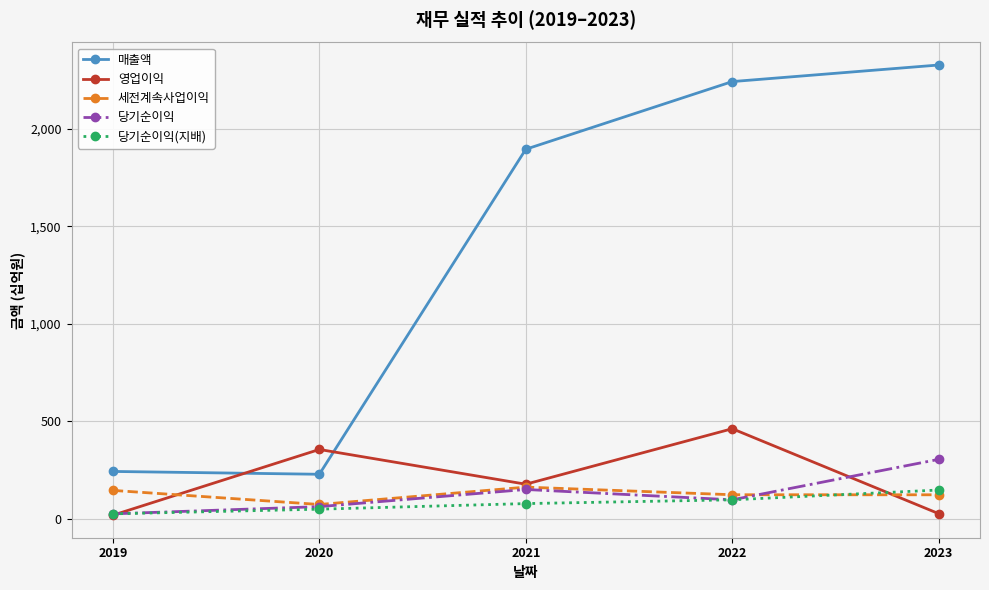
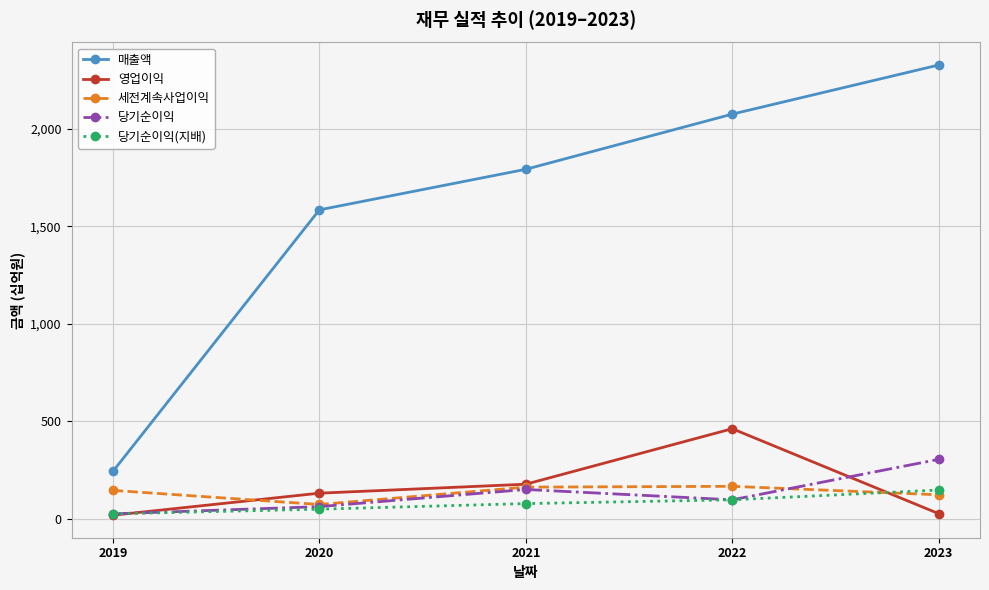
매출액, 2020: 230 -> 1,580
영업이익, 2020: 360 -> 130
매출액, 2021: 1,900 -> 1,790
매출액, 2022: 2,240 -> 2,080
세전계속사업이익, 2022: 120 -> 170
